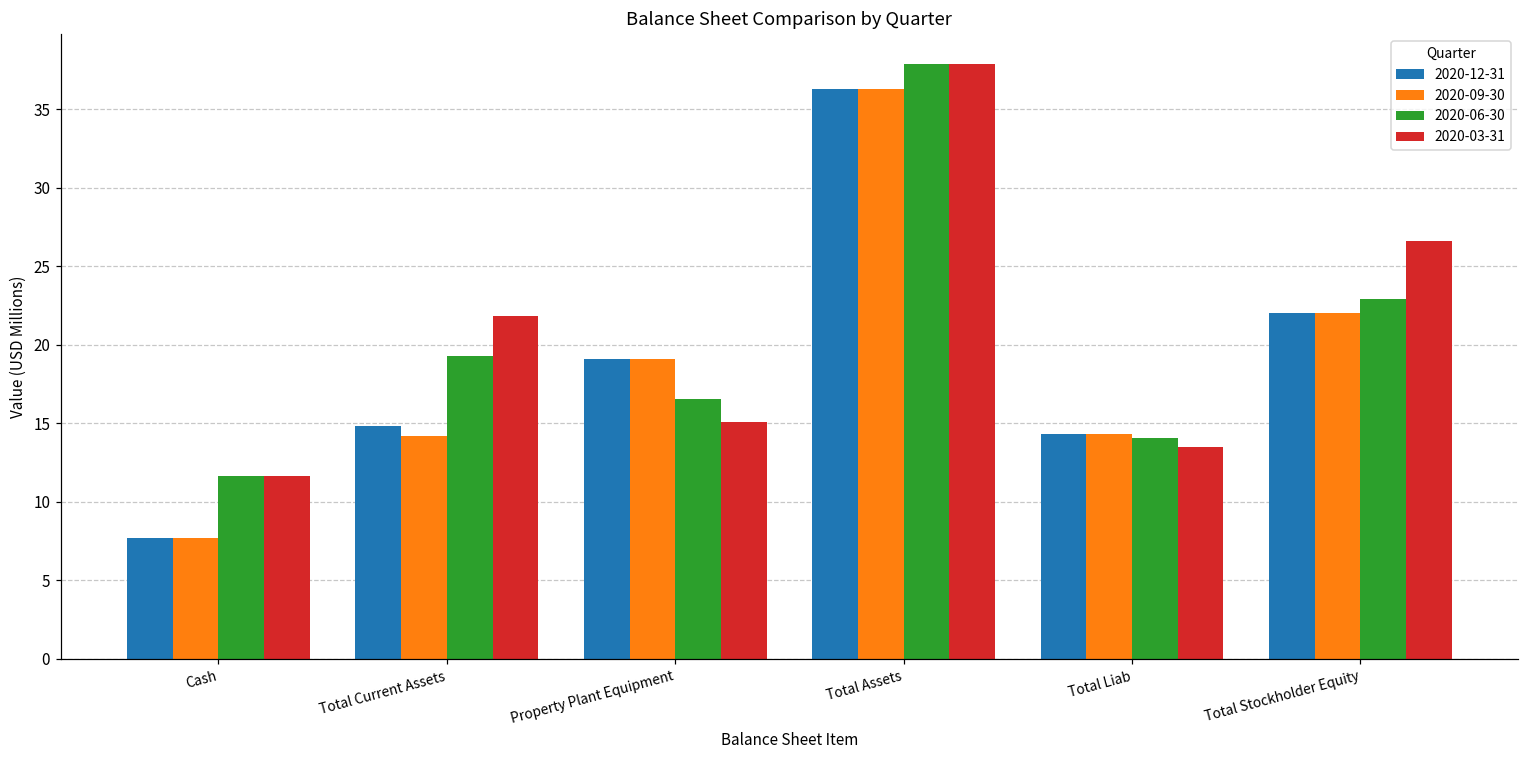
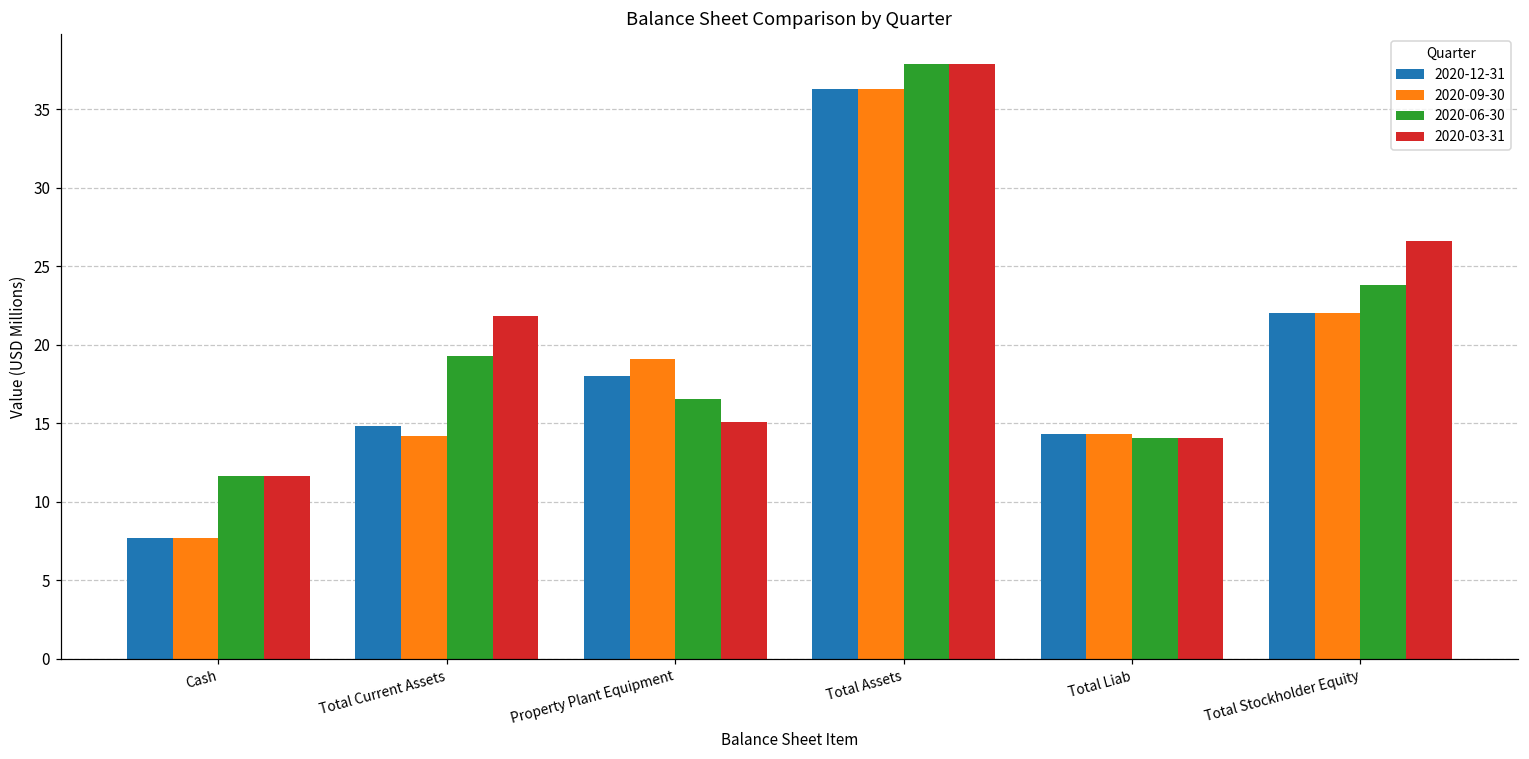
2020-12-31, Property Plant Equipment: 19.1 -> 18.0
2020-03-31, Total Liab: 13.5 -> 14.0
2020-06-30, Total Stockholder Equity: 22.9 -> 23.8
